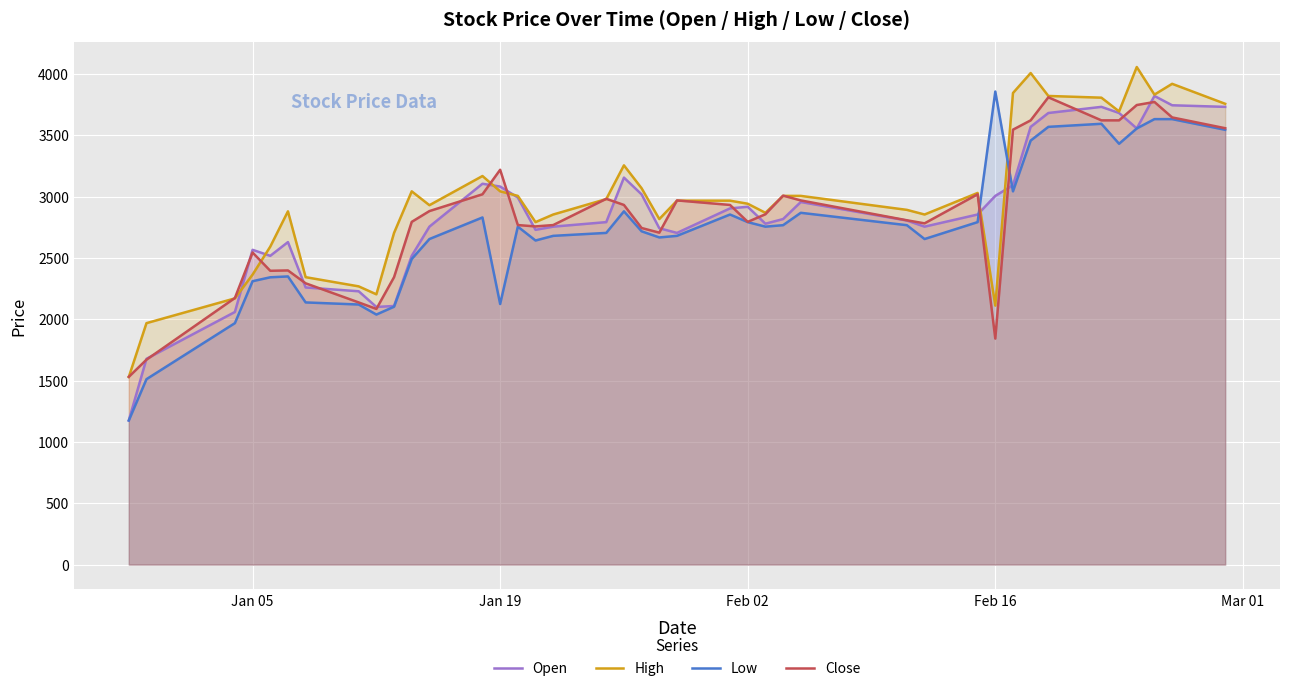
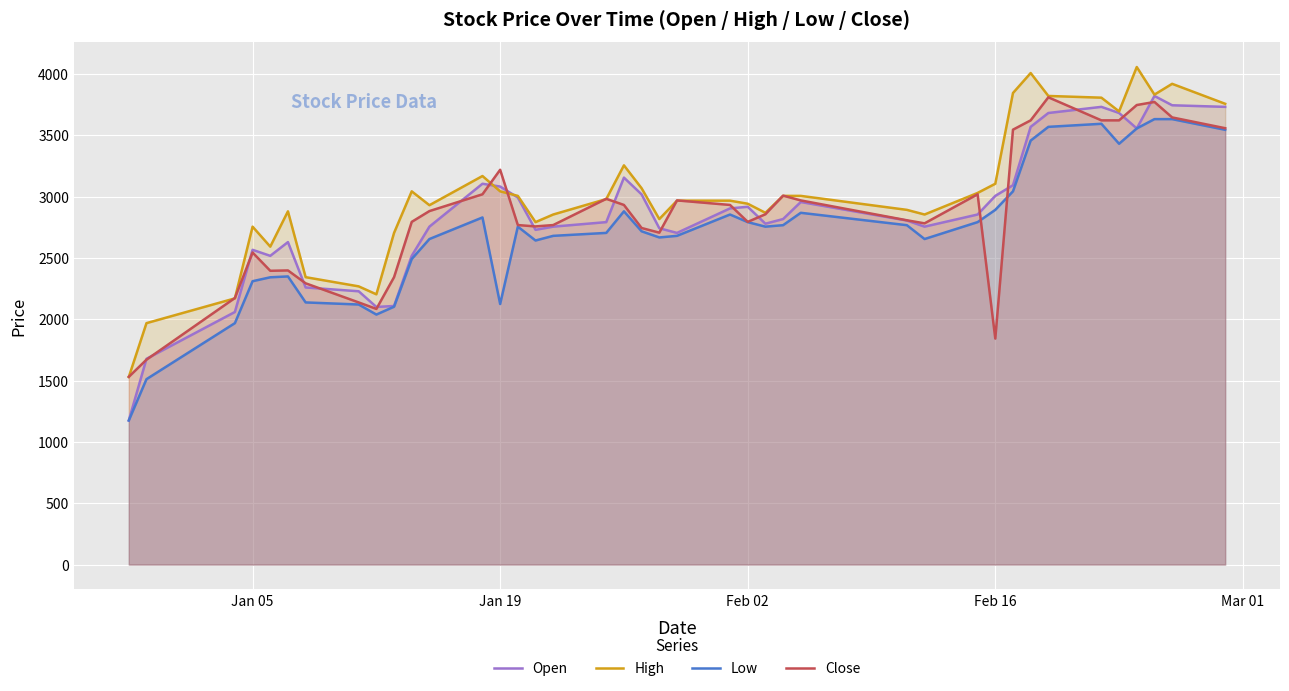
High, Jan 05: 2370 -> 2760
High, Feb 16: 2110 -> 3110
Low, Feb 16: 3860 -> 2890
